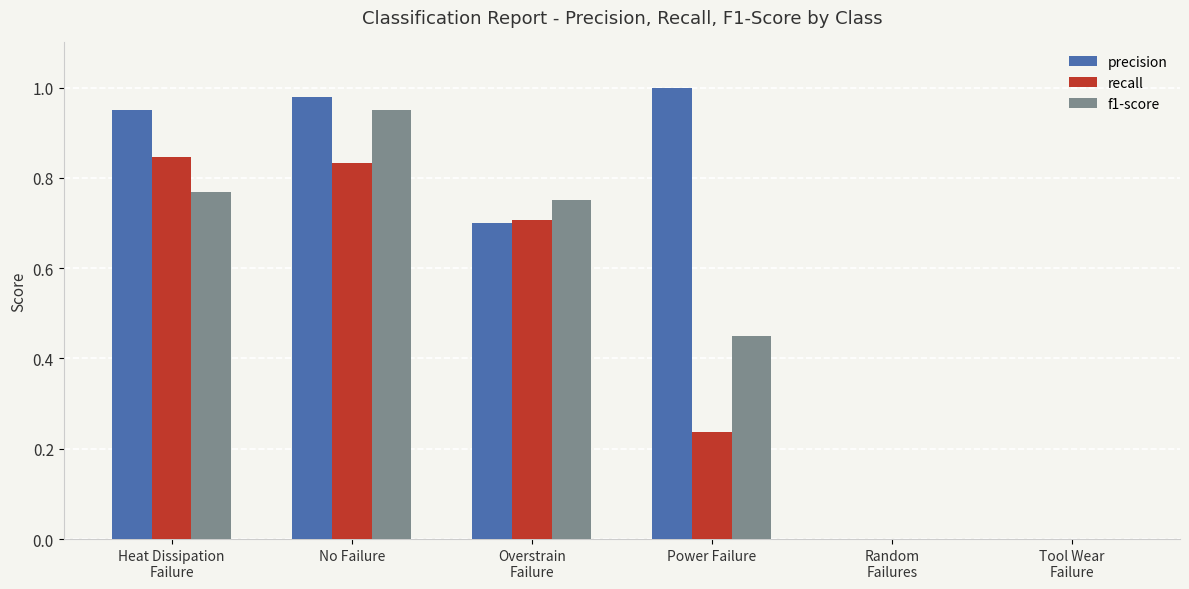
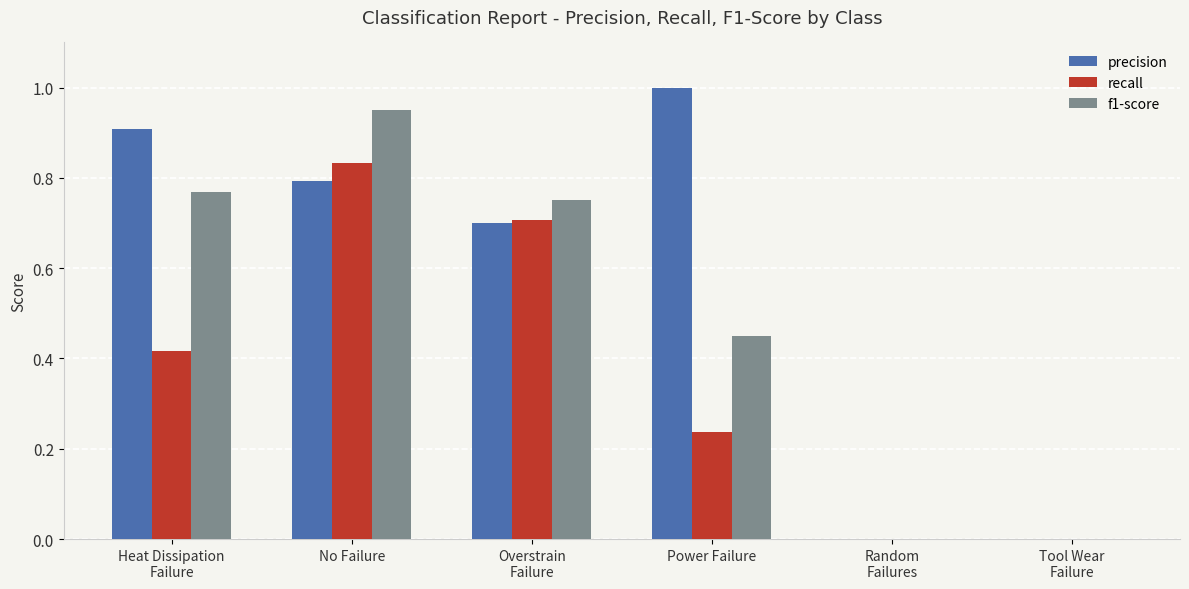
precision, Heat Dissipation Failure: 0.95 -> 0.91
recall, Heat Dissipation Failure: 0.85 -> 0.42
precision, No Failure: 0.98 -> 0.79
